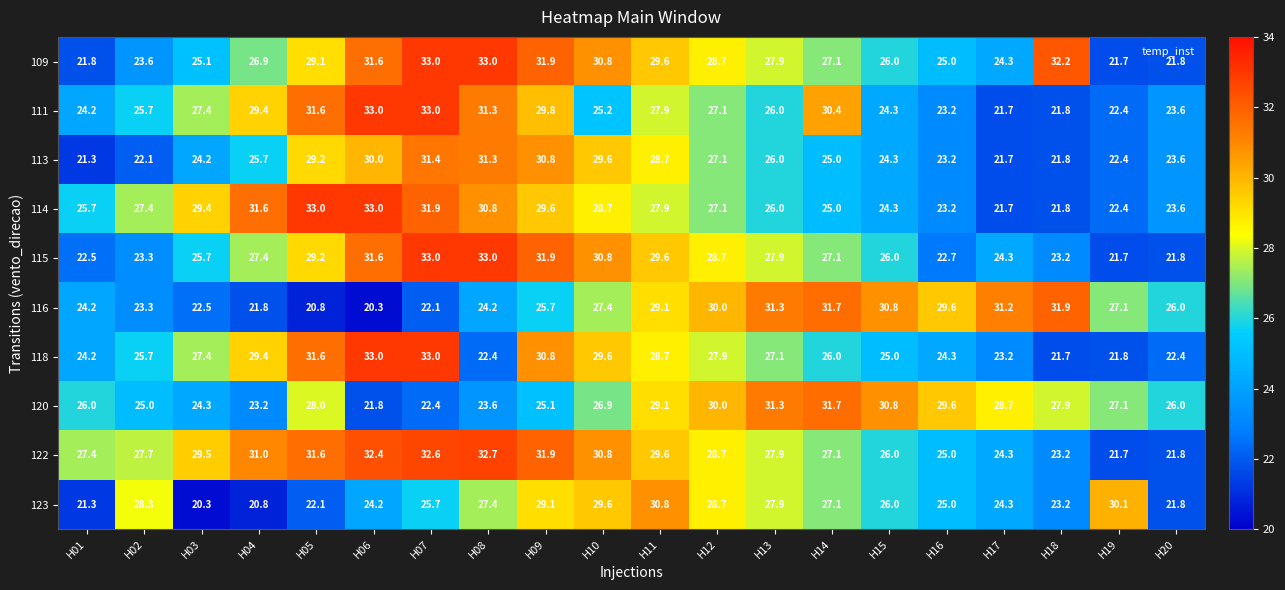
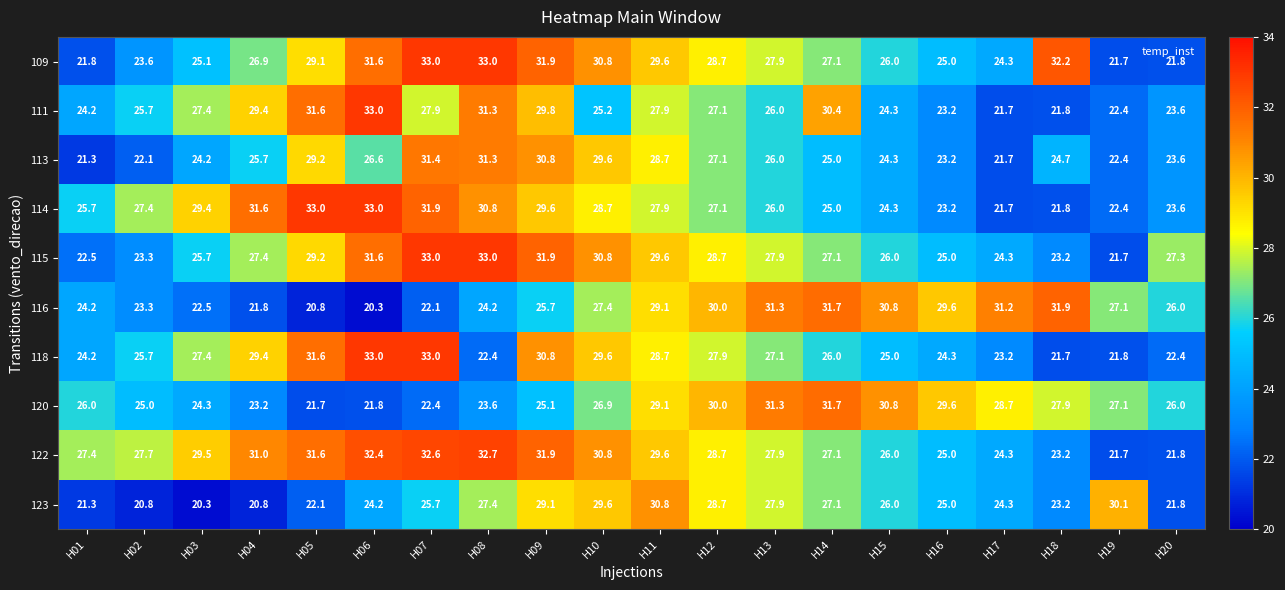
111, H07: 33.0 -> 27.9
113, H06: 30.0 -> 26.6
113, H18: 21.8 -> 24.7
115, H16: 22.7 -> 25.0
115, H20: 21.8 -> 27.3
120, H05: 28.0 -> 21.7
123, H02: 28.3 -> 20.8
